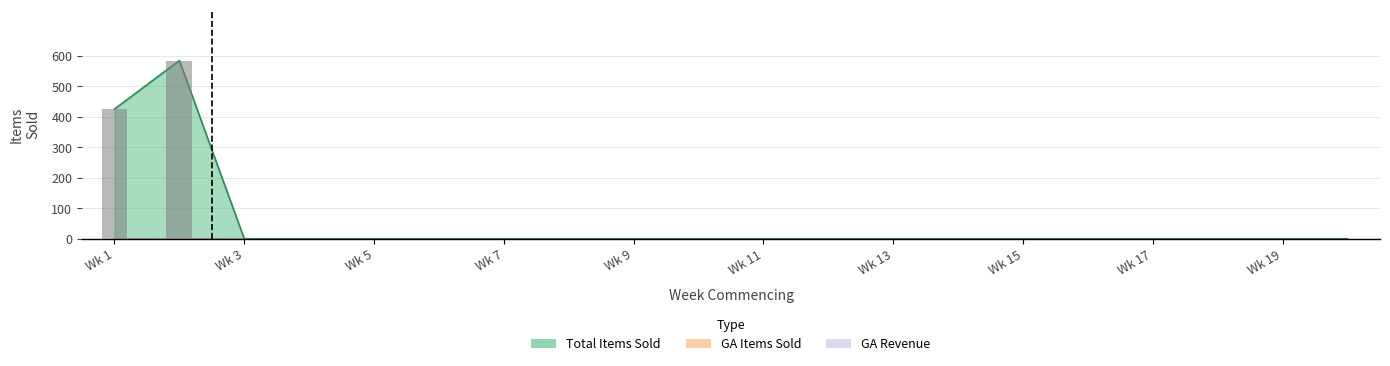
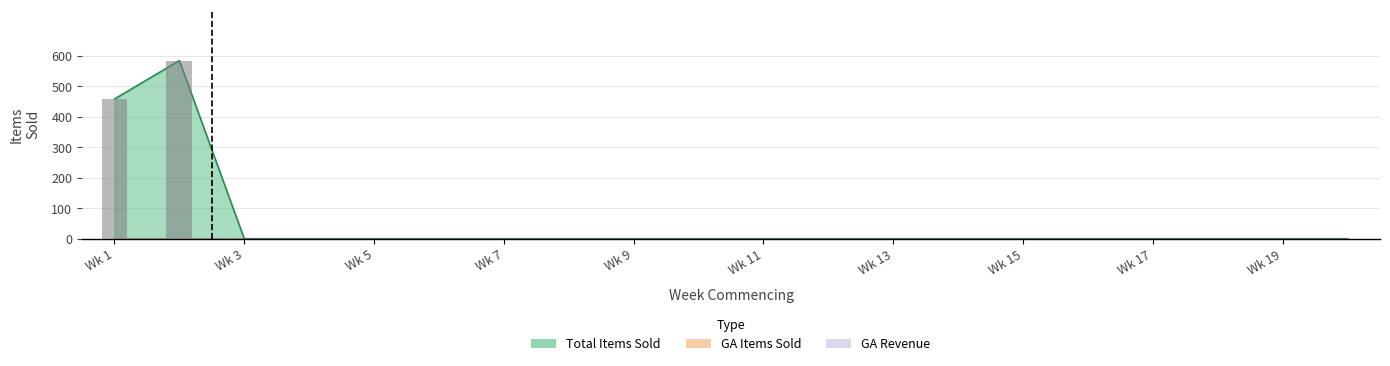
Total Items Sold, Wk 1: 430 -> 460
